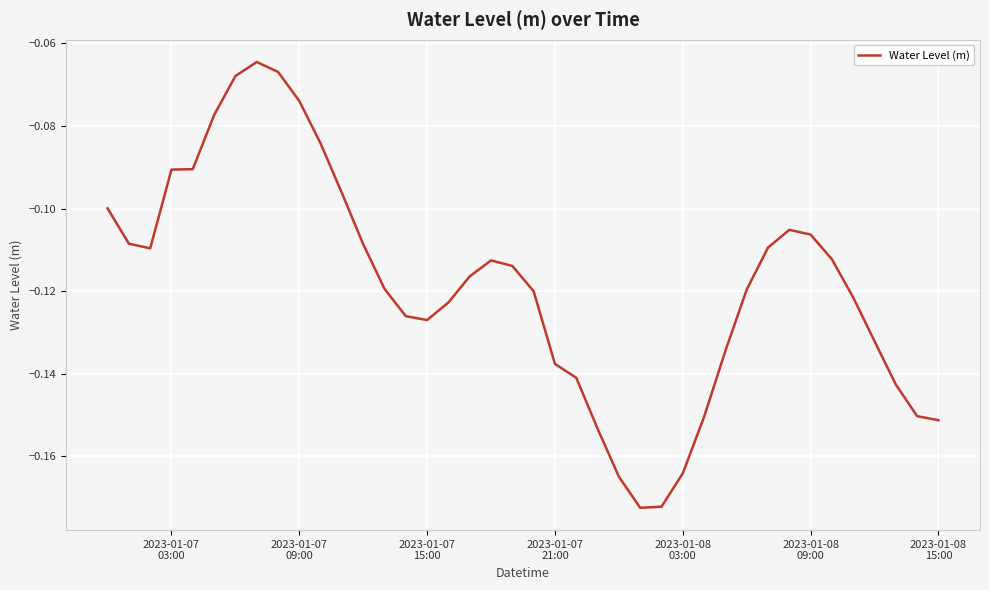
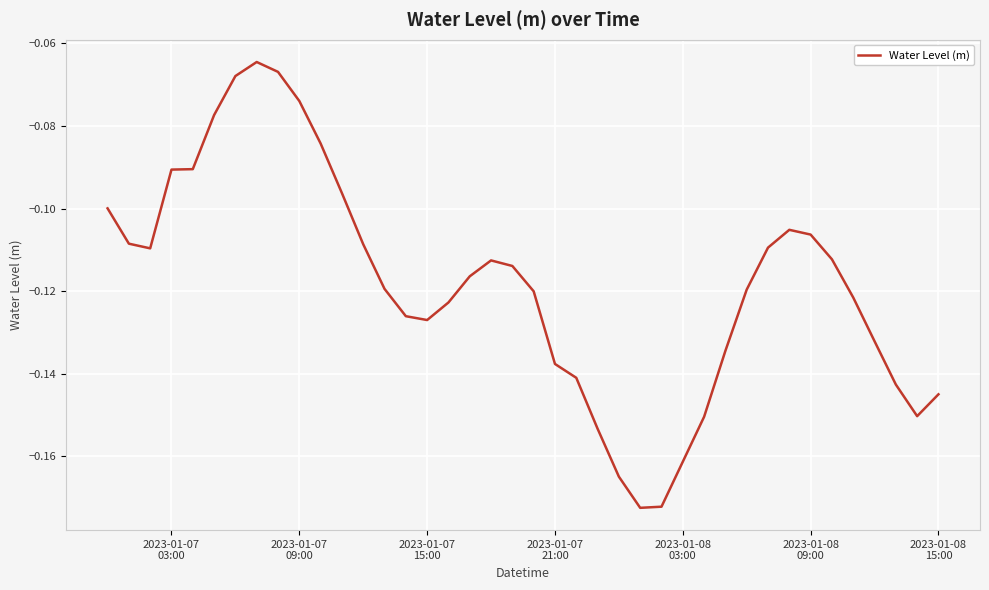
2023-01-08 03:00: -0.164 -> -0.161
2023-01-08 15:00: -0.151 -> -0.145
